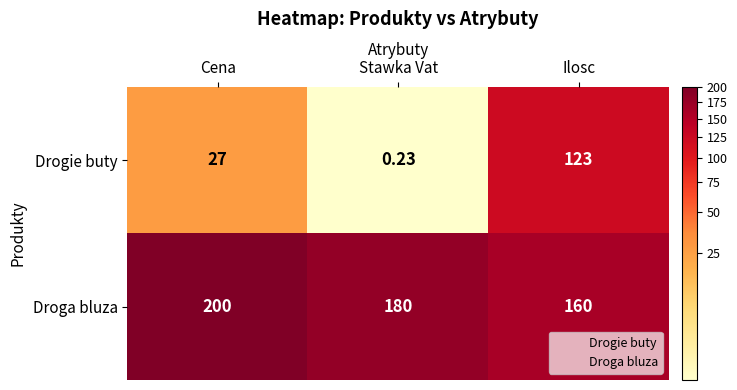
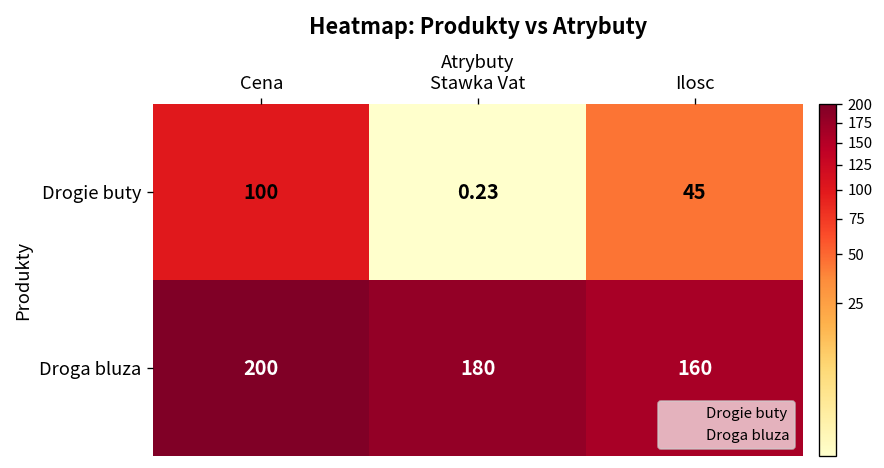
Drogie buty, Cena: 27 -> 100
Drogie buty, Ilosc: 123 -> 45
